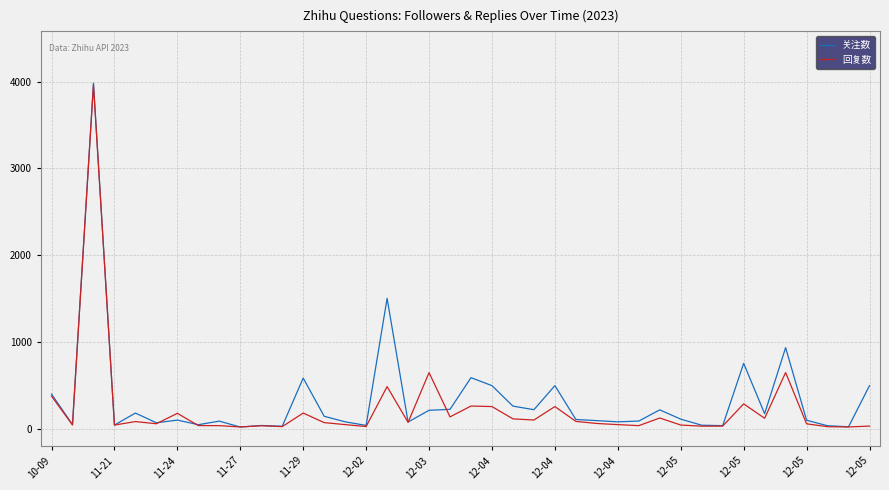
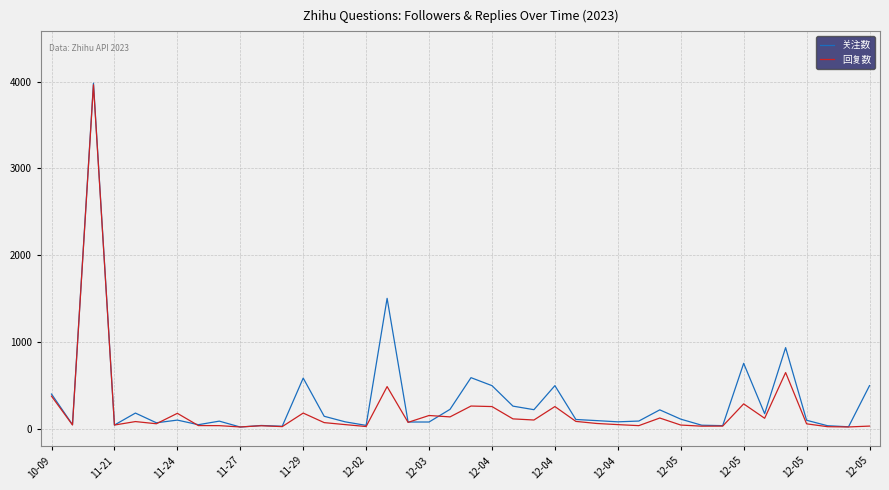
关注数, 12-03: 200 -> 100
回复数, 12-03: 600 -> 200
